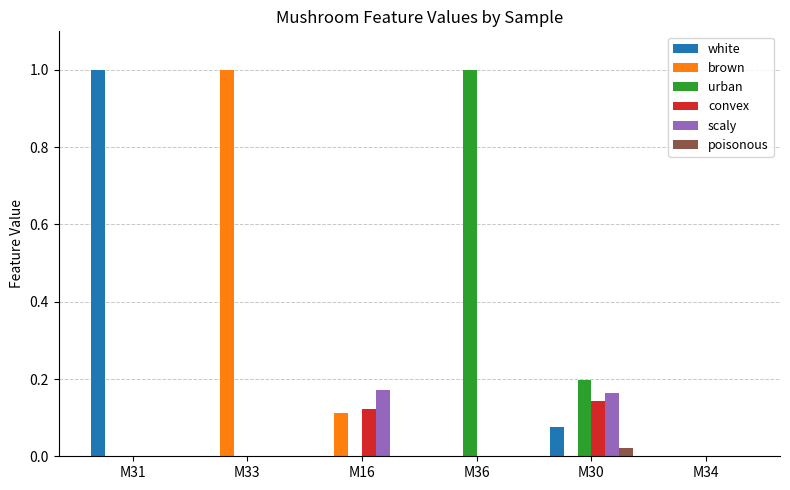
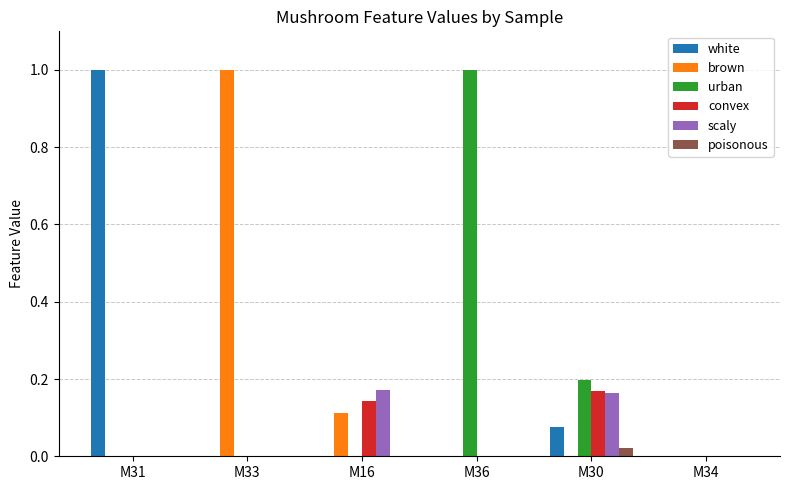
convex, M16: 0.12 -> 0.14
convex, M30: 0.14 -> 0.17
